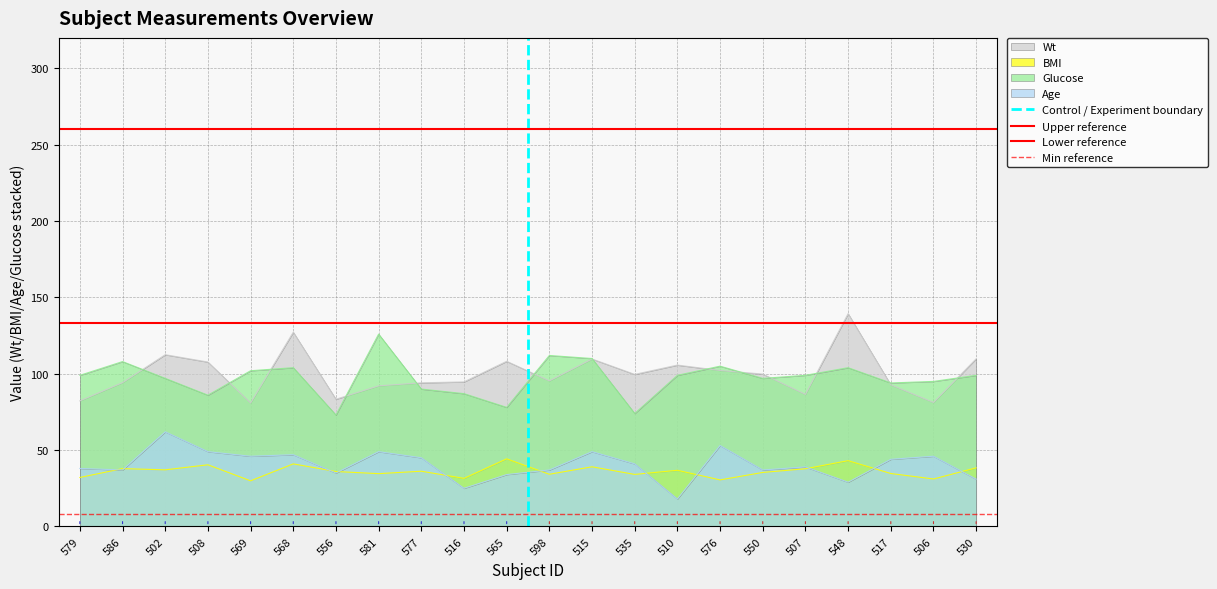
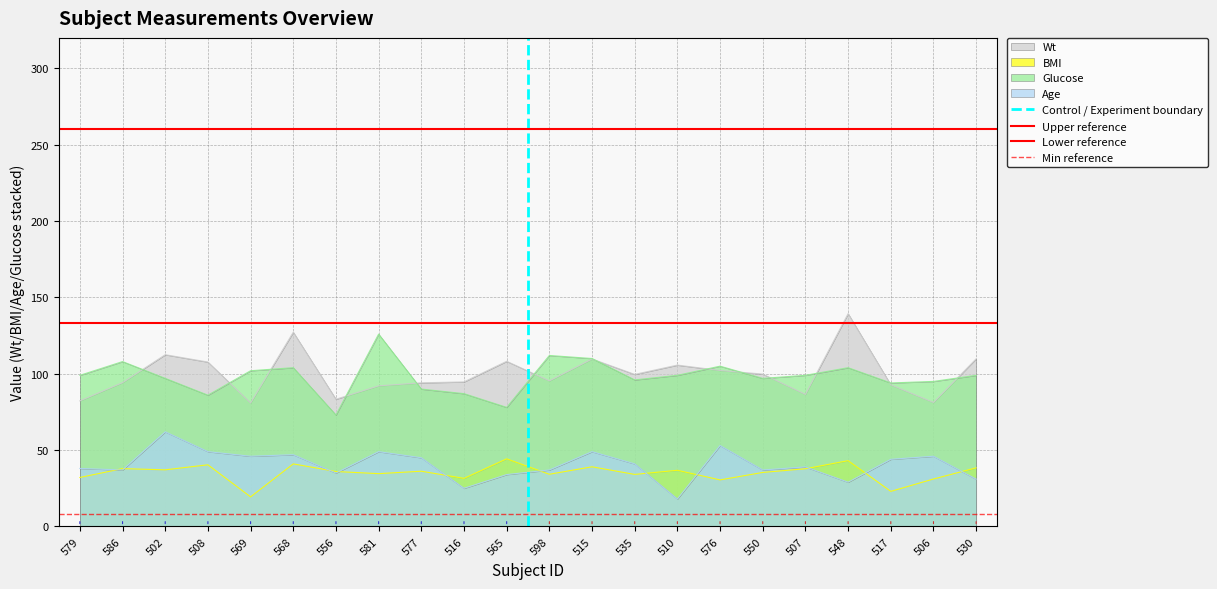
BMI, 569: 30 -> 19
Glucose, 535: 74 -> 96
BMI, 517: 35 -> 23
